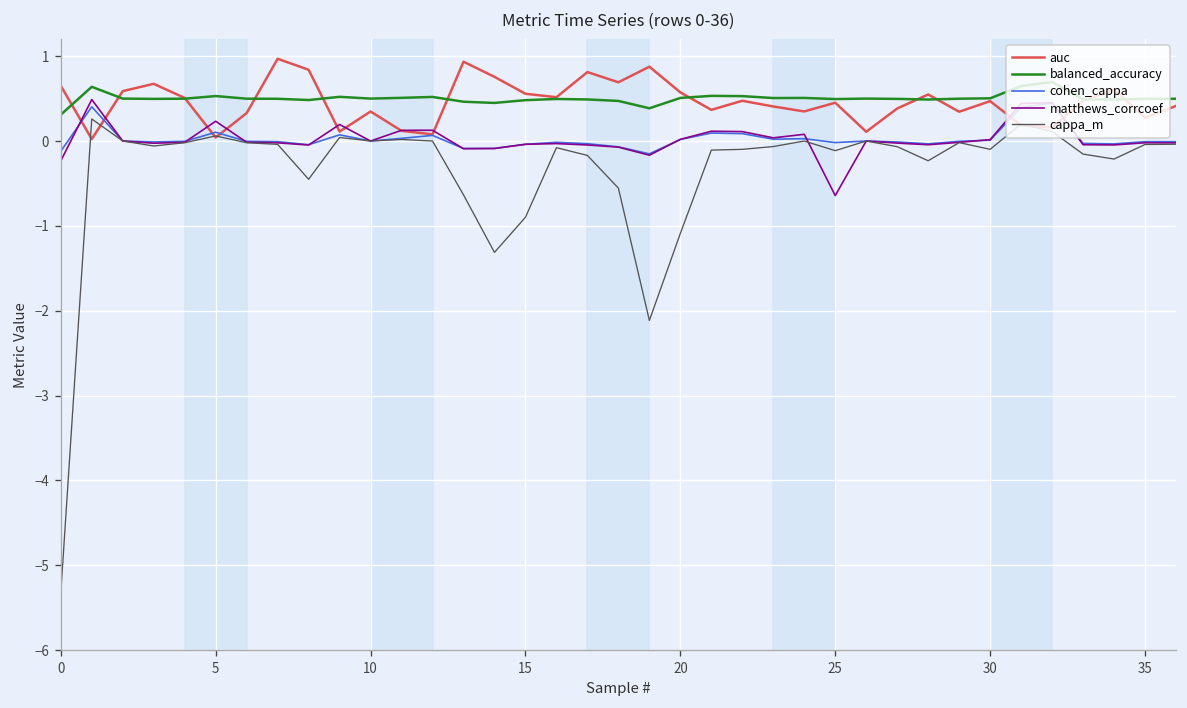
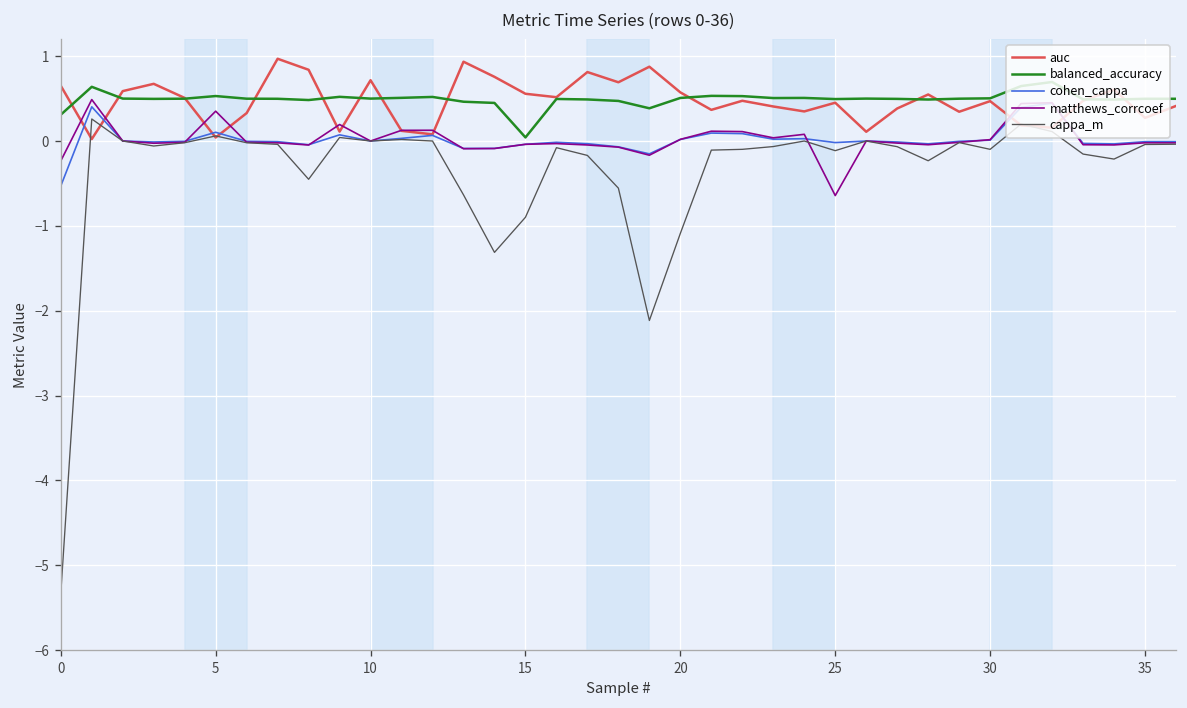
cohen_cappa, 0: -0.1 -> -0.5
matthews_corrcoef, 5: 0.2 -> 0.4
auc, 10: 0.3 -> 0.7
balanced_accuracy, 15: 0.5 -> 0.0
